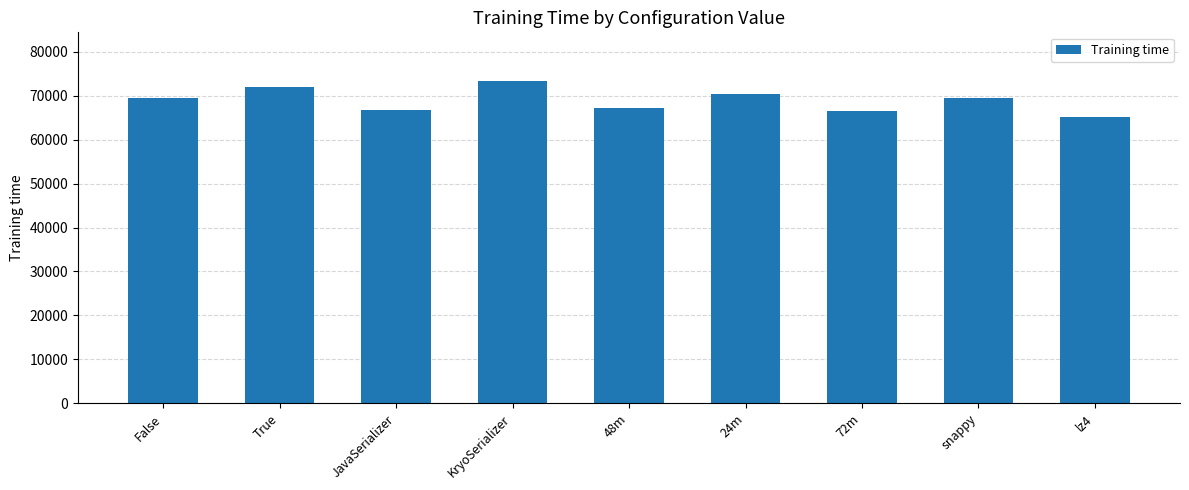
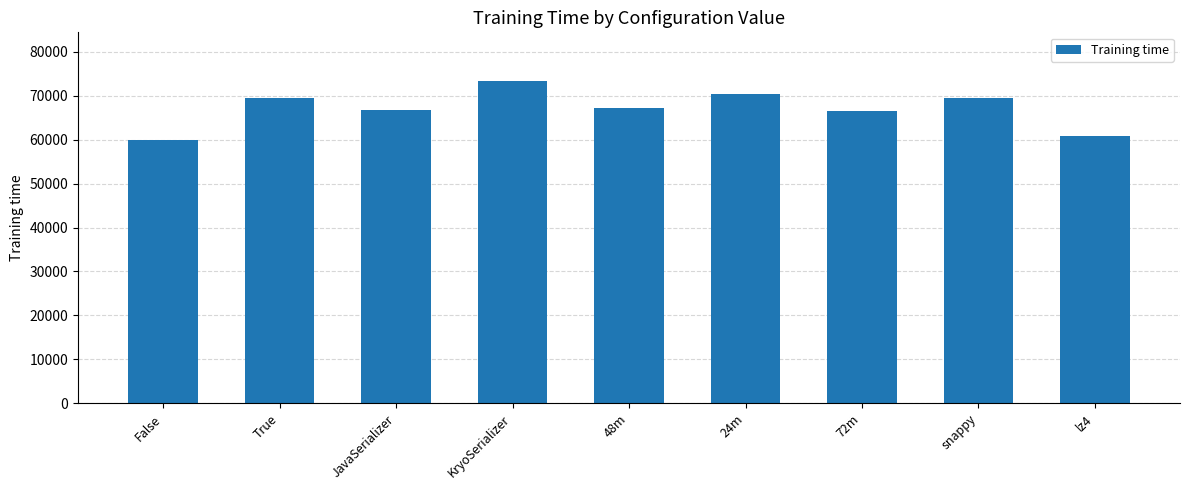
False: 69000 -> 60000
True: 72000 -> 69000
lz4: 65000 -> 61000
